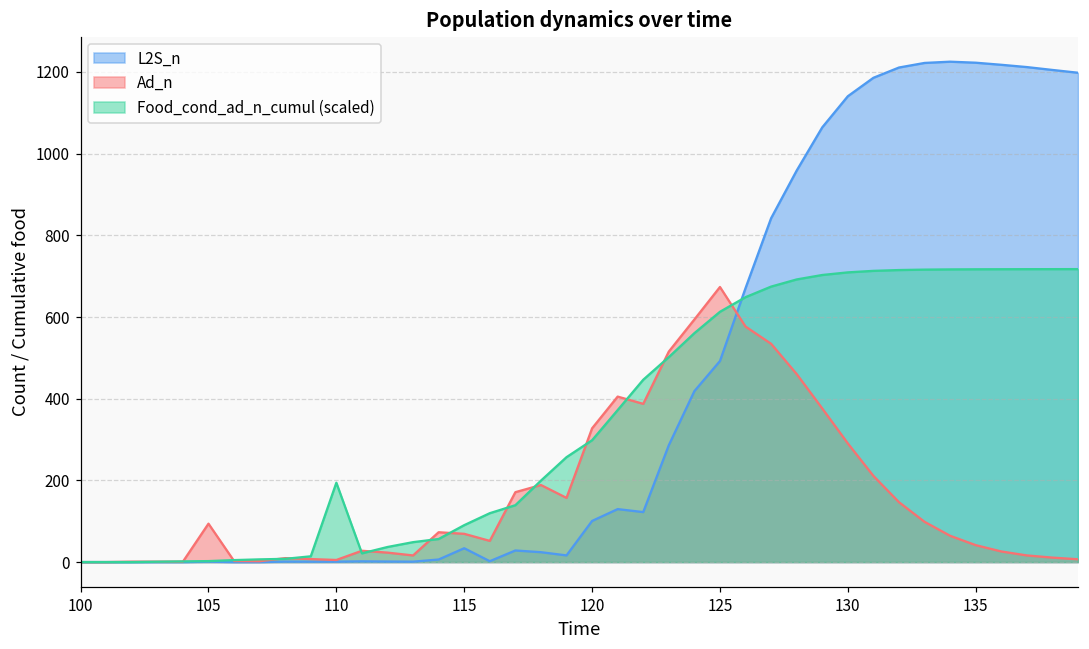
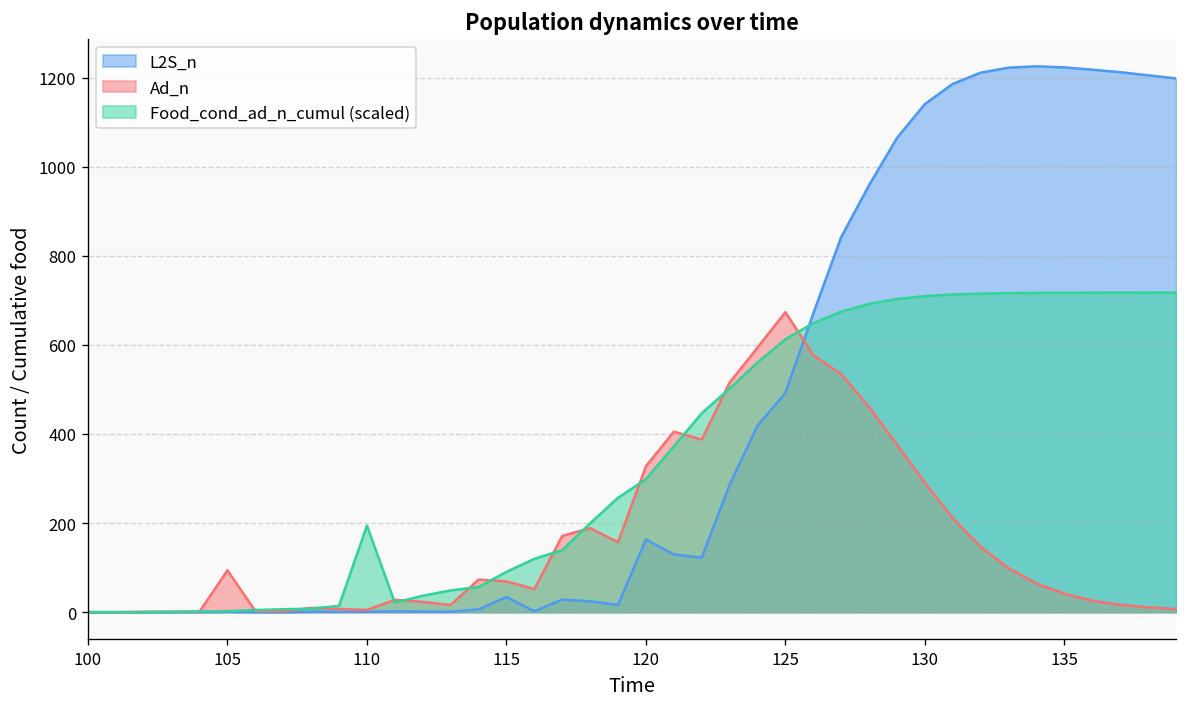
L2S_n, 120: 100 -> 160
